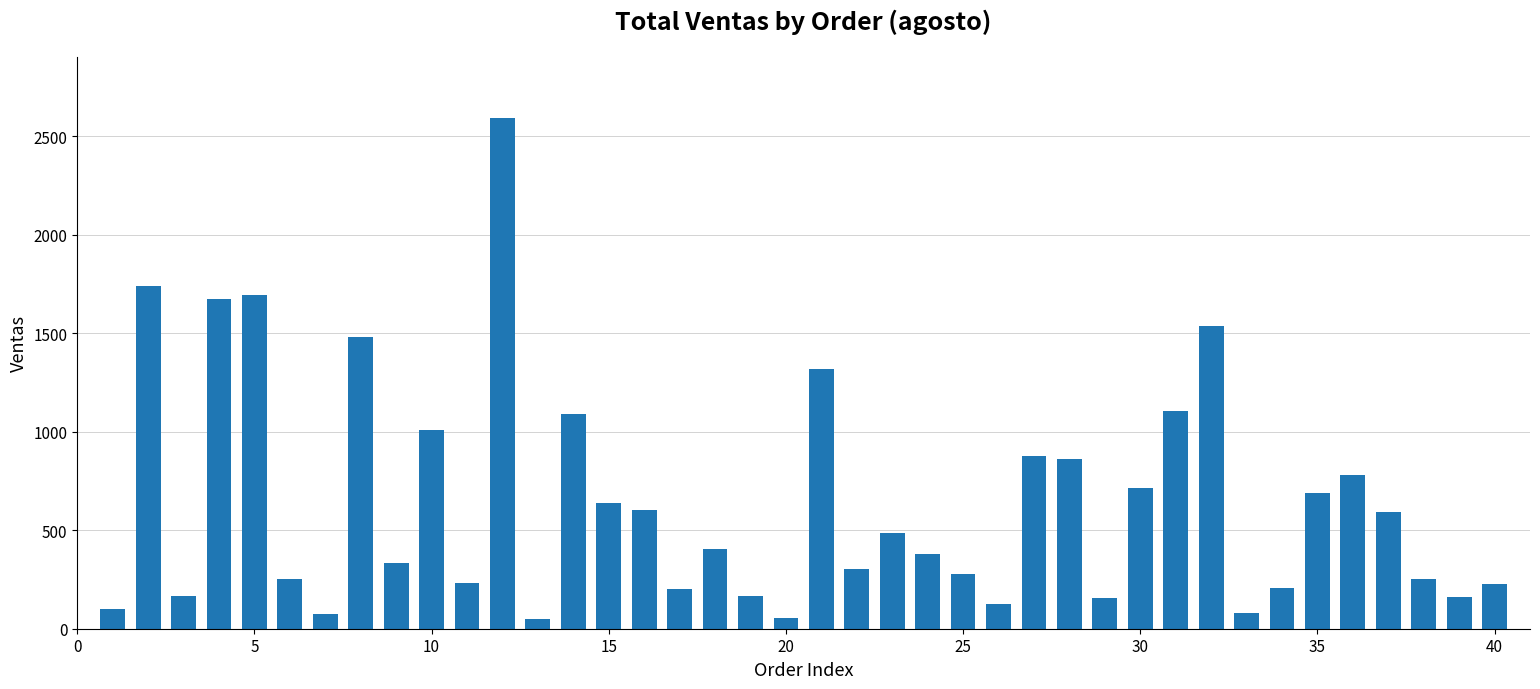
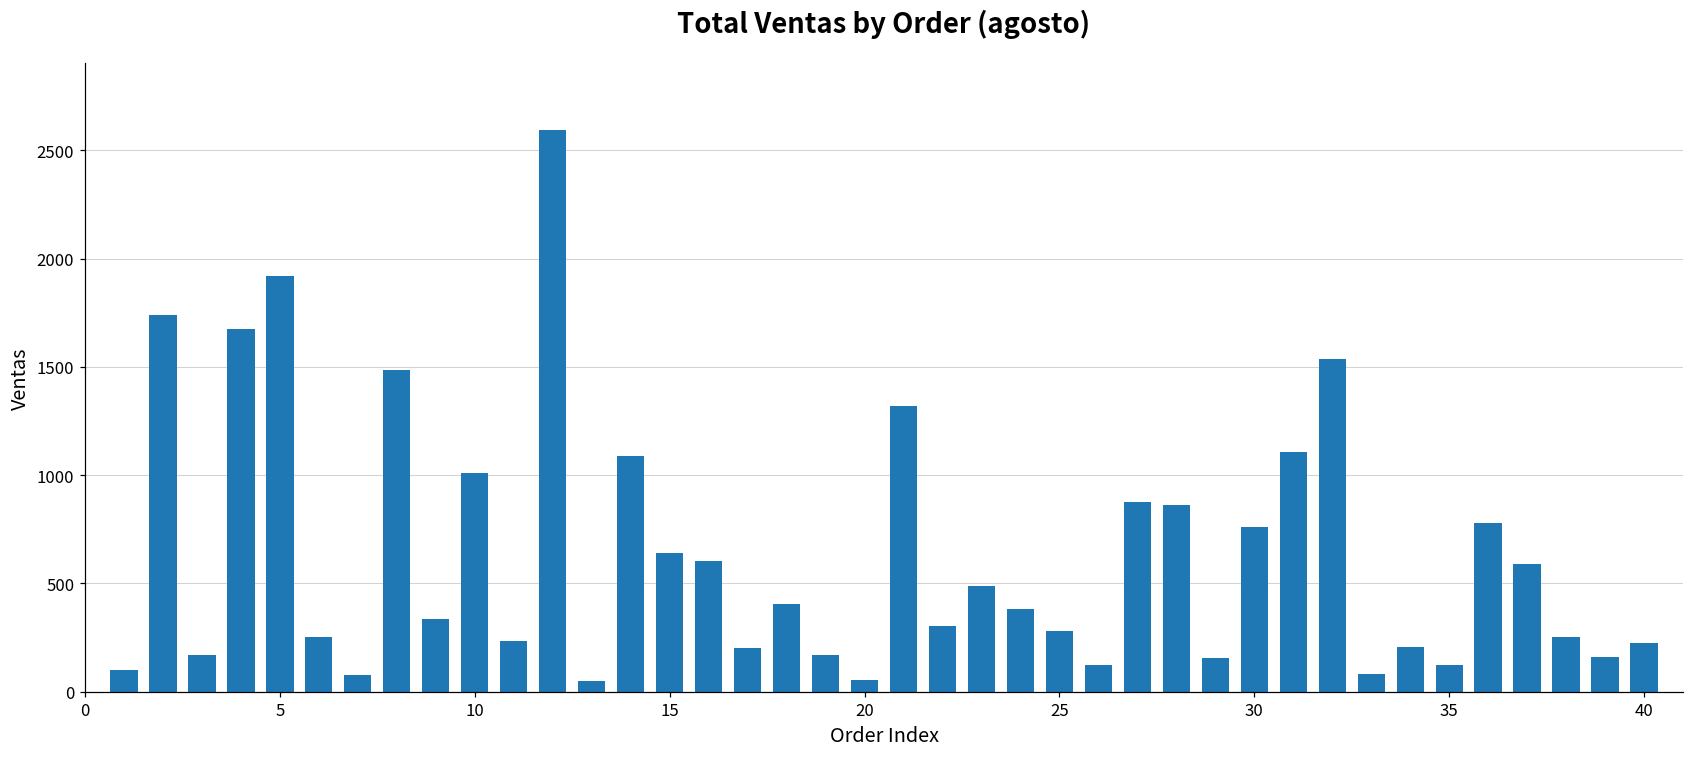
5: 1700 -> 1920
30: 710 -> 760
35: 690 -> 120
